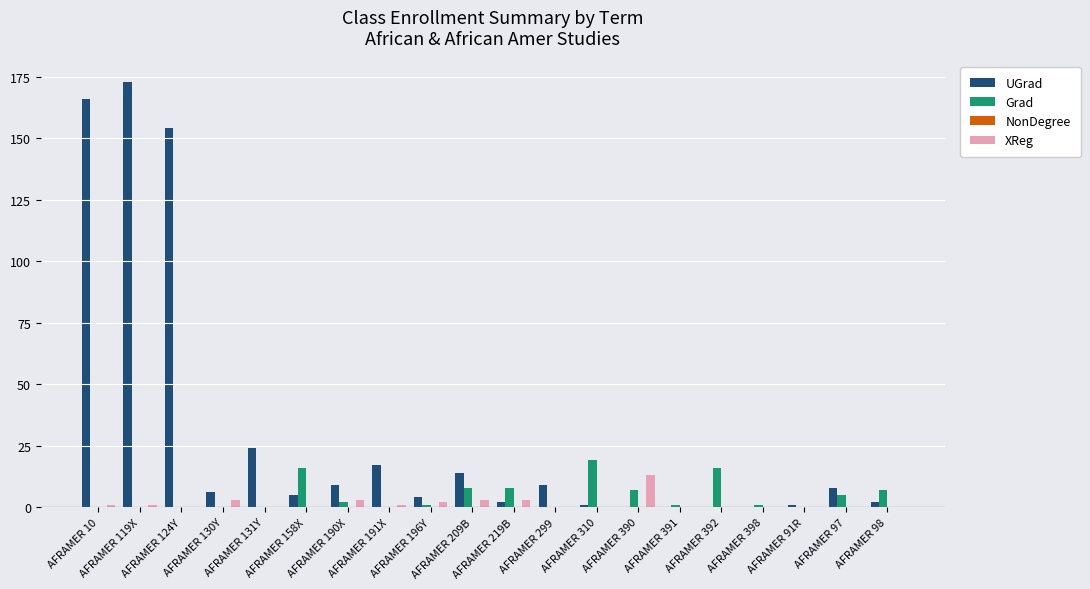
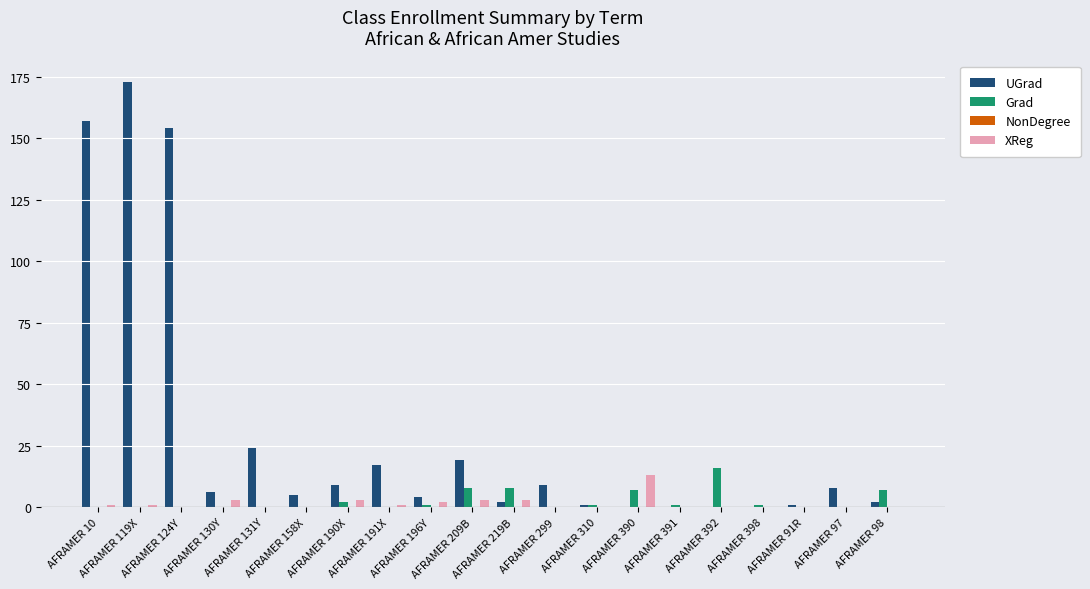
UGrad, AFRAMER 10: 166 -> 157
Grad, AFRAMER 158X: 16 -> 0
UGrad, AFRAMER 209B: 14 -> 19
Grad, AFRAMER 310: 19 -> 1
Grad, AFRAMER 97: 5 -> 0
